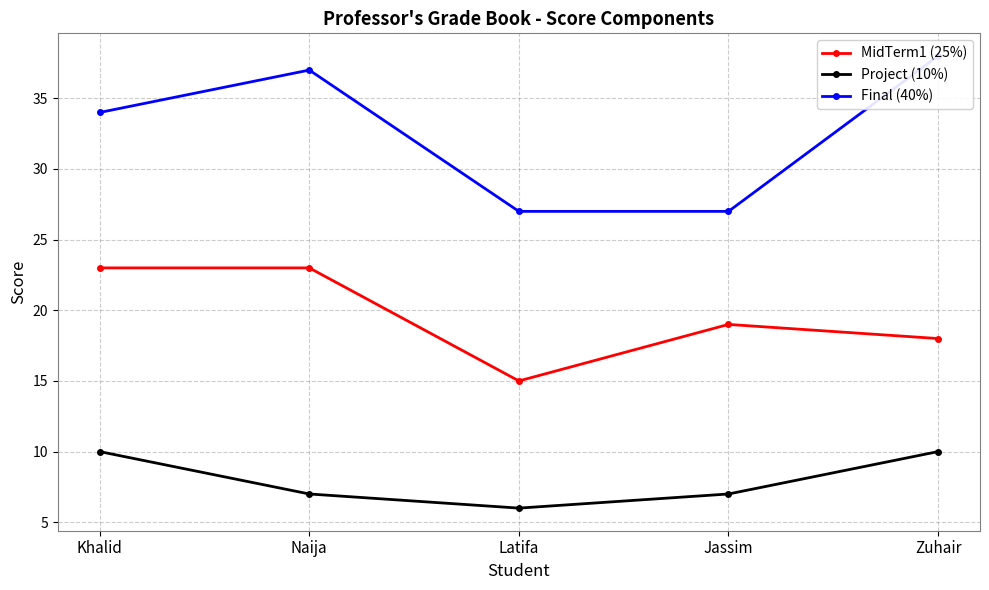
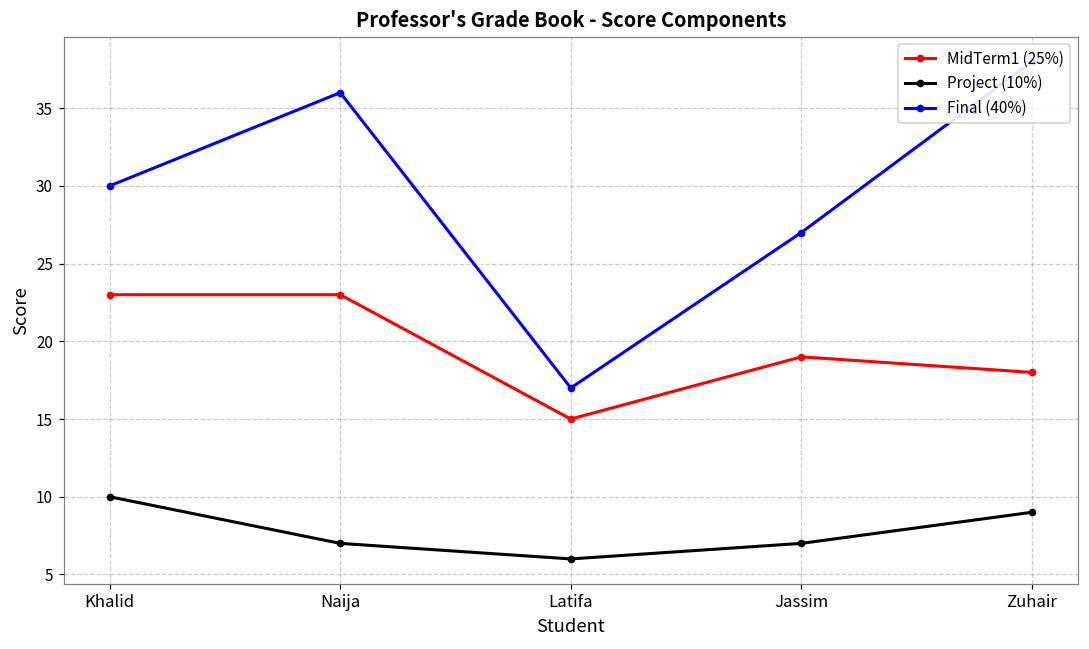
Final (40%), Khalid: 34 -> 30
Final (40%), Naija: 37 -> 36
Final (40%), Latifa: 27 -> 17
Project (10%), Zuhair: 10 -> 9
